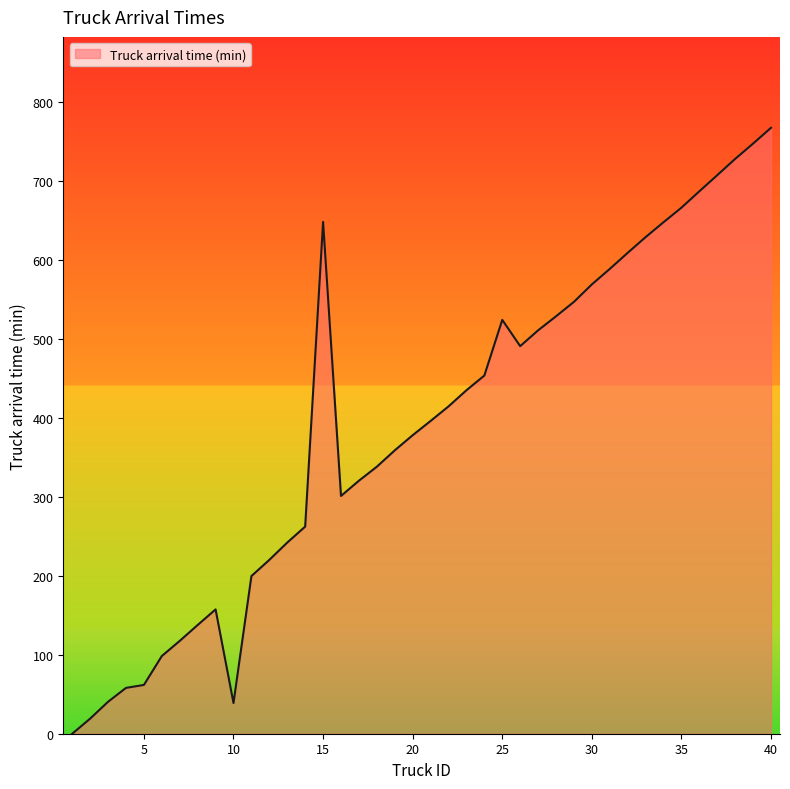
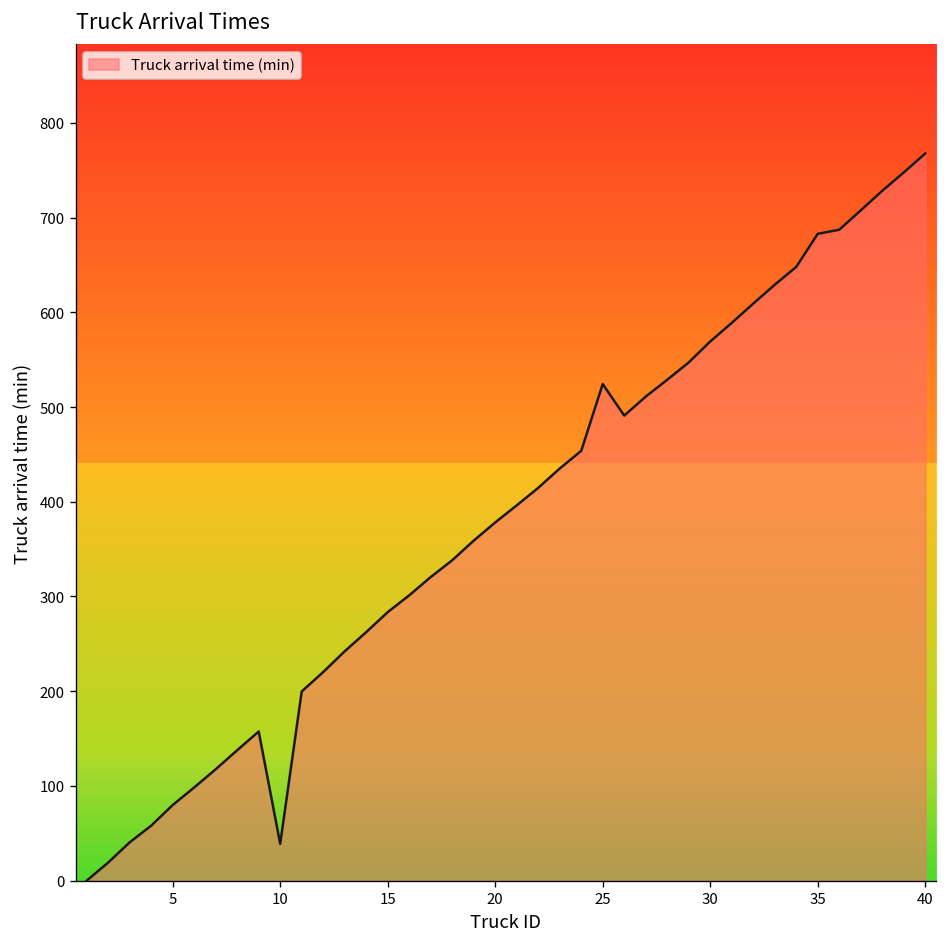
5: 60 -> 80
15: 650 -> 280
35: 670 -> 680
